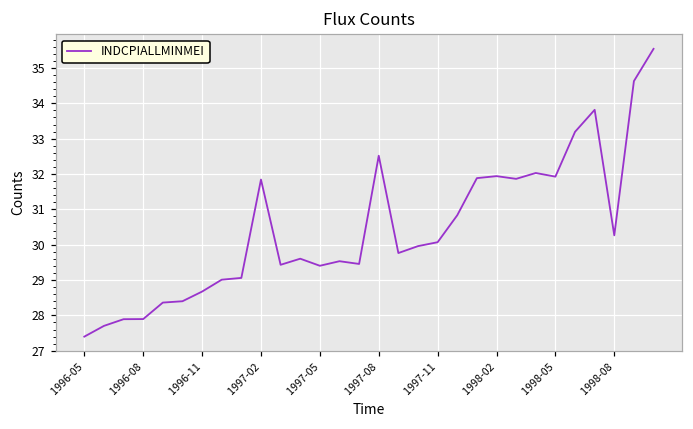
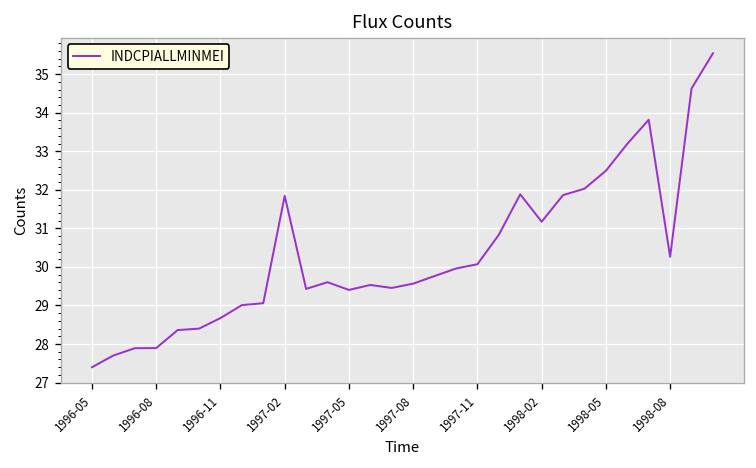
1997-08: 32.5 -> 29.6
1998-02: 31.9 -> 31.2
1998-05: 31.9 -> 32.5
